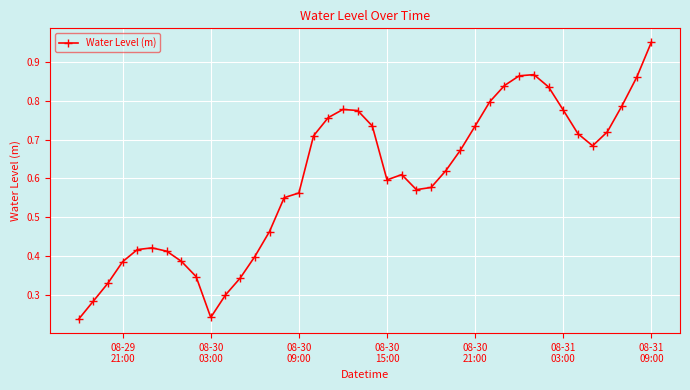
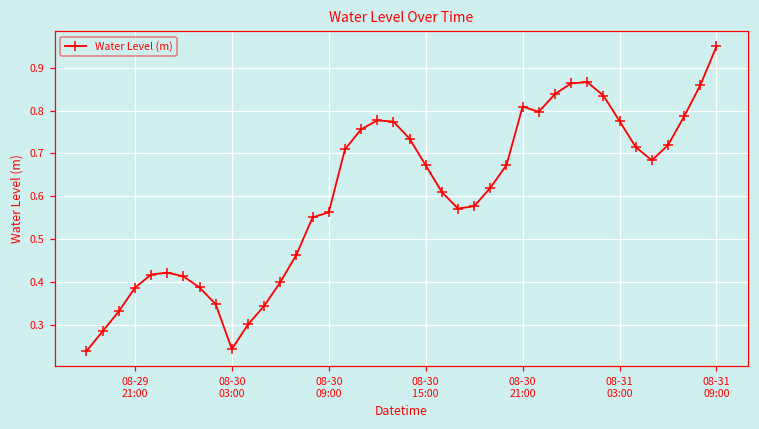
08-30 15:00: 0.60 -> 0.67
08-30 21:00: 0.73 -> 0.81
